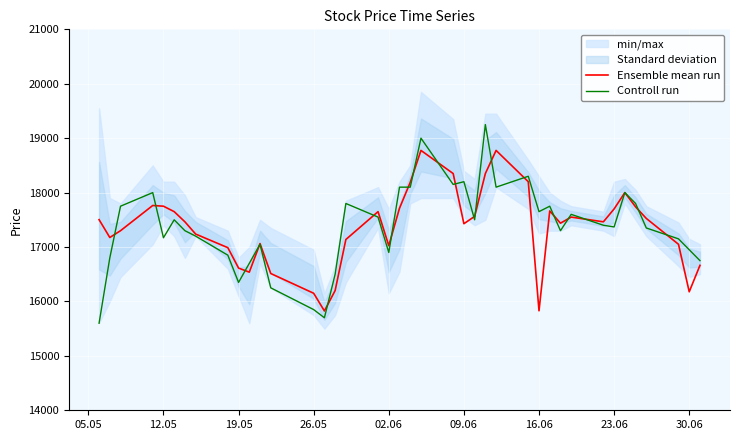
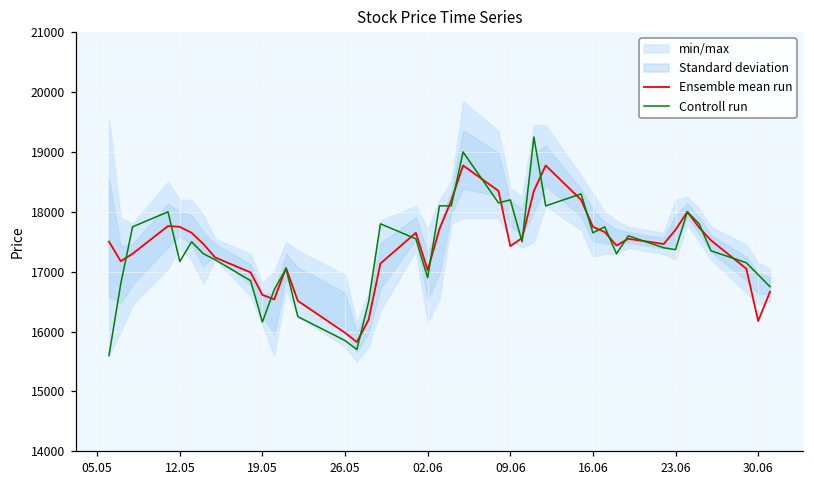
Controll run, 19.05: 16400 -> 16200
Ensemble mean run, 26.05: 16200 -> 16000
Ensemble mean run, 16.06: 15800 -> 17800
